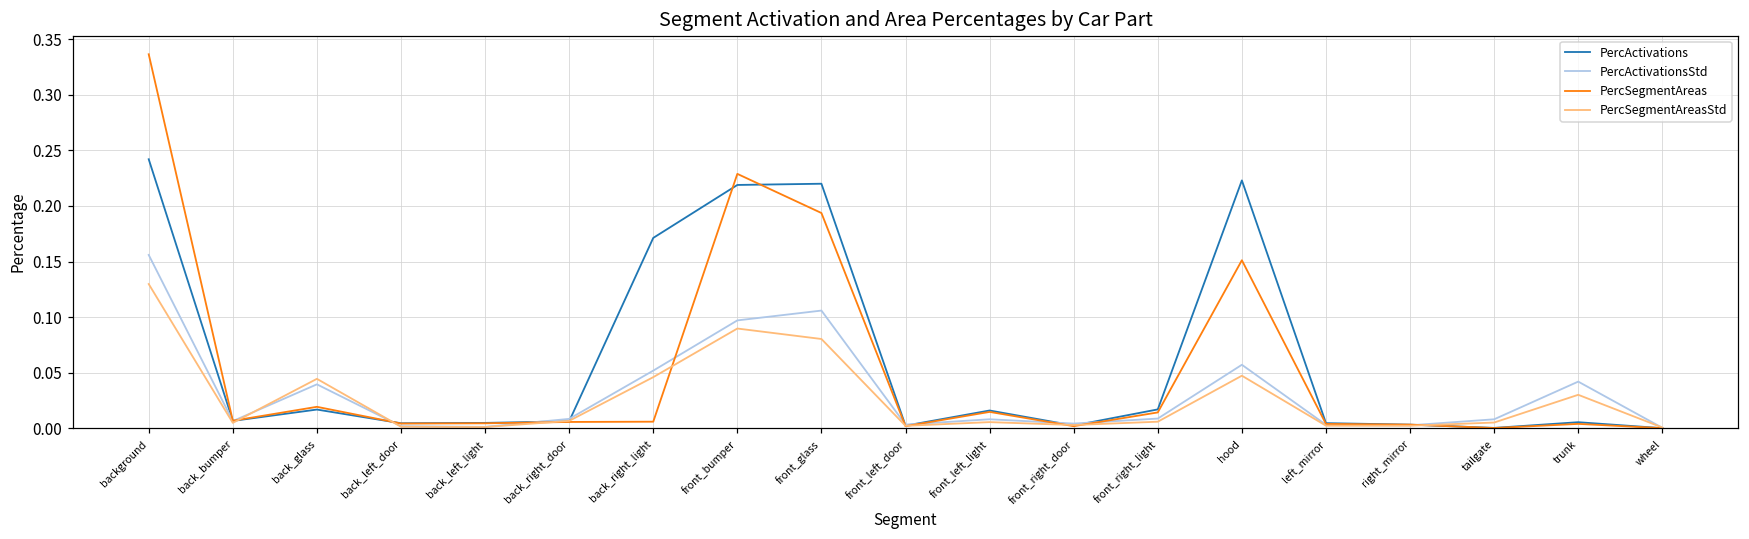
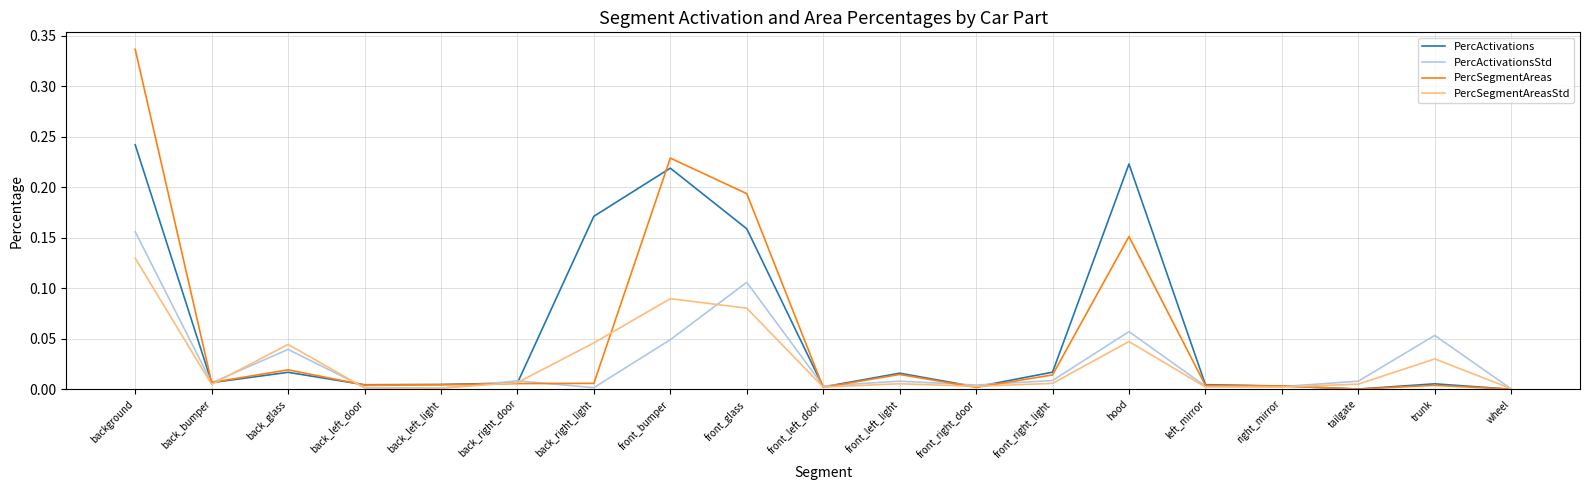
PercActivationsStd, back_right_light: 0.052 -> 0.002
PercActivationsStd, front_bumper: 0.097 -> 0.049
PercActivations, front_glass: 0.220 -> 0.159
PercActivationsStd, trunk: 0.042 -> 0.053
